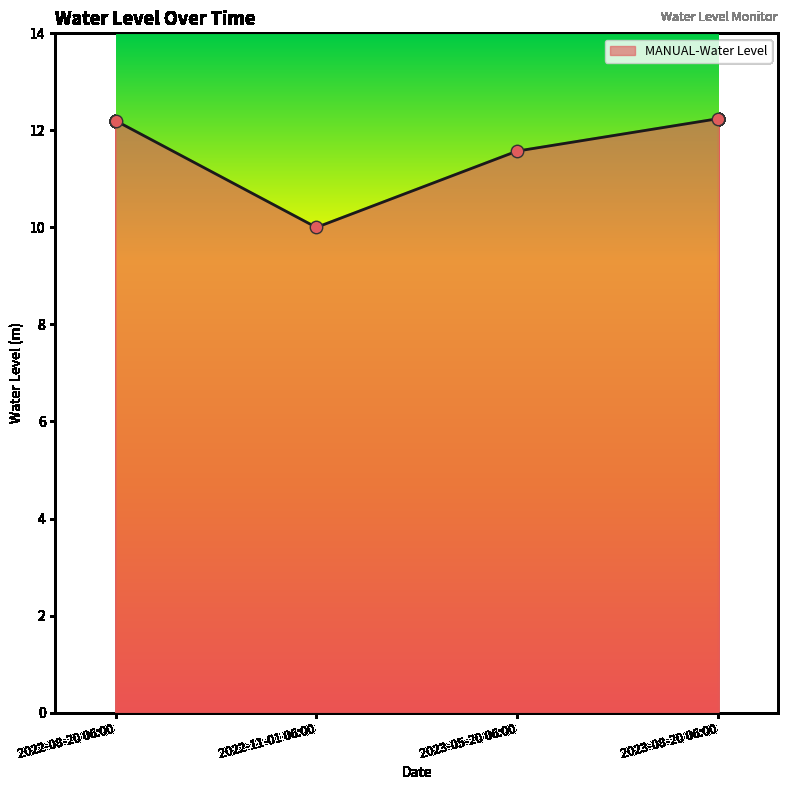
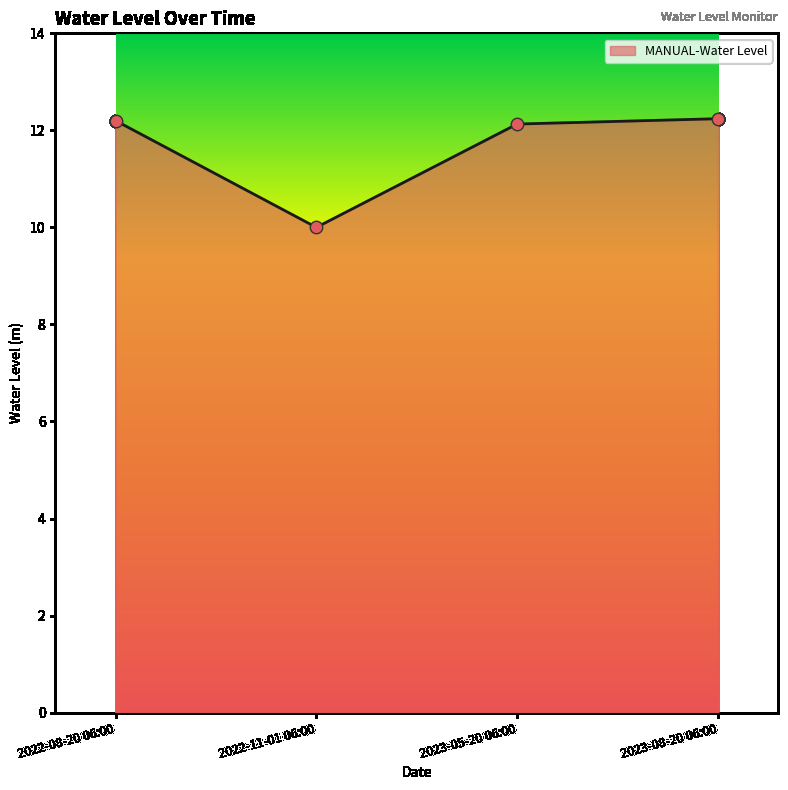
2023-05-20 06:00: 11.6 -> 12.1
